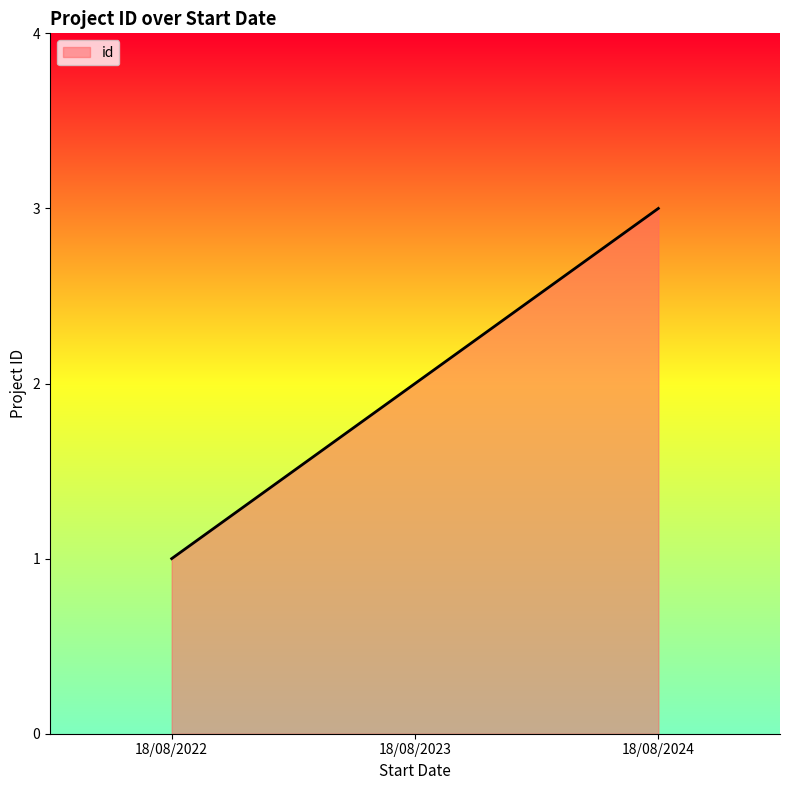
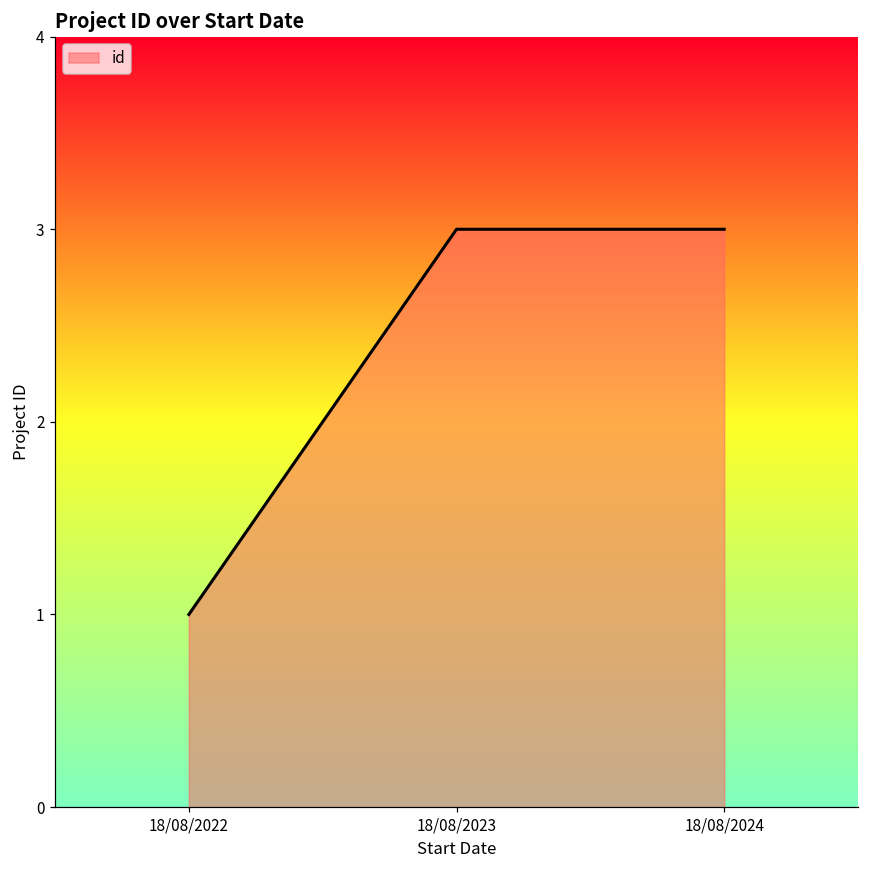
18/08/2023: 2 -> 3
